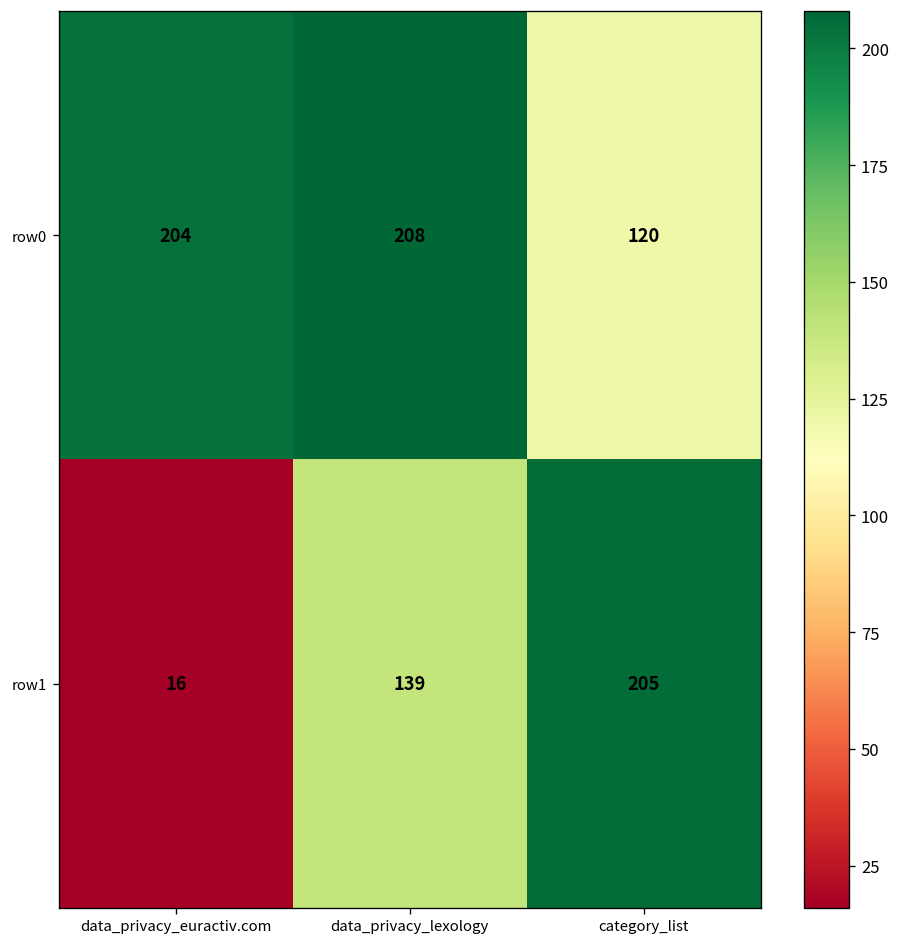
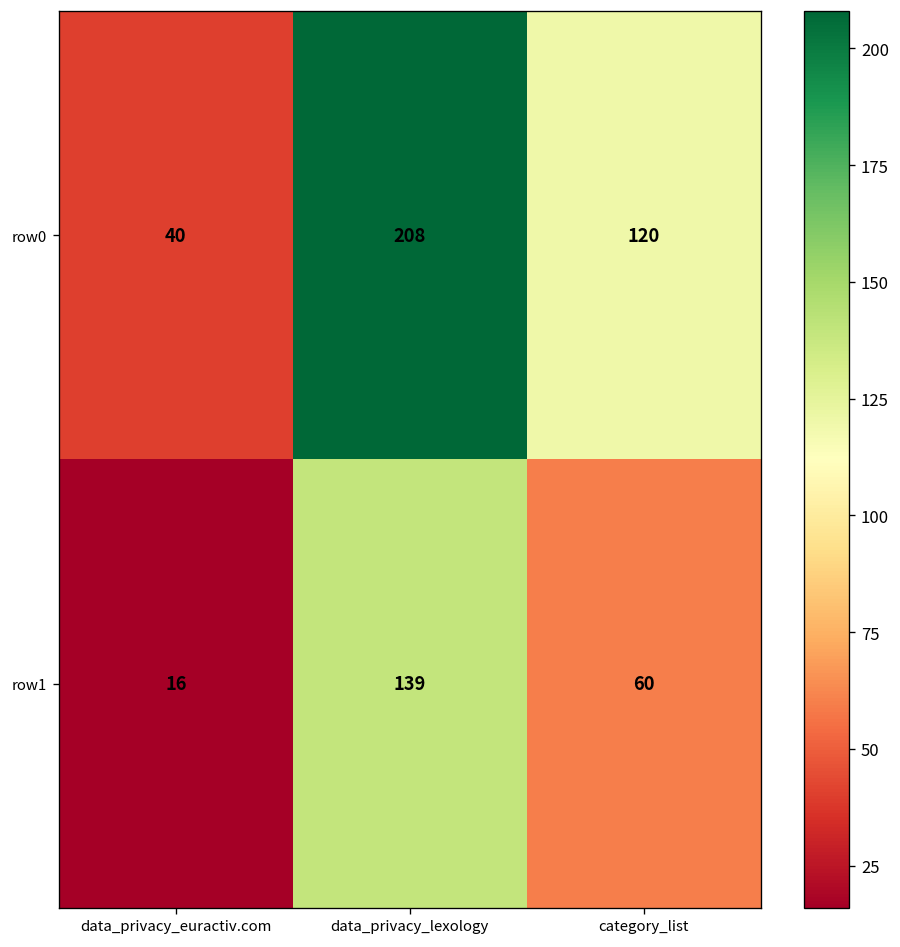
row0, data_privacy_euractiv.com: 204 -> 40
row1, category_list: 205 -> 60
